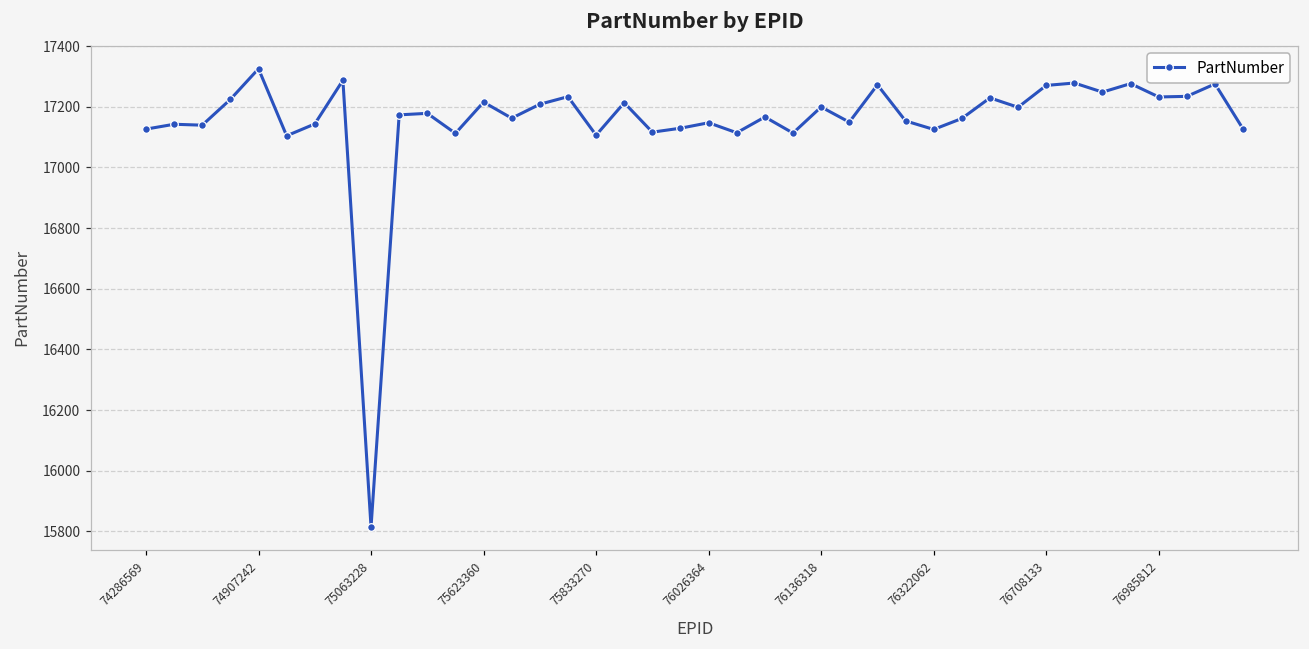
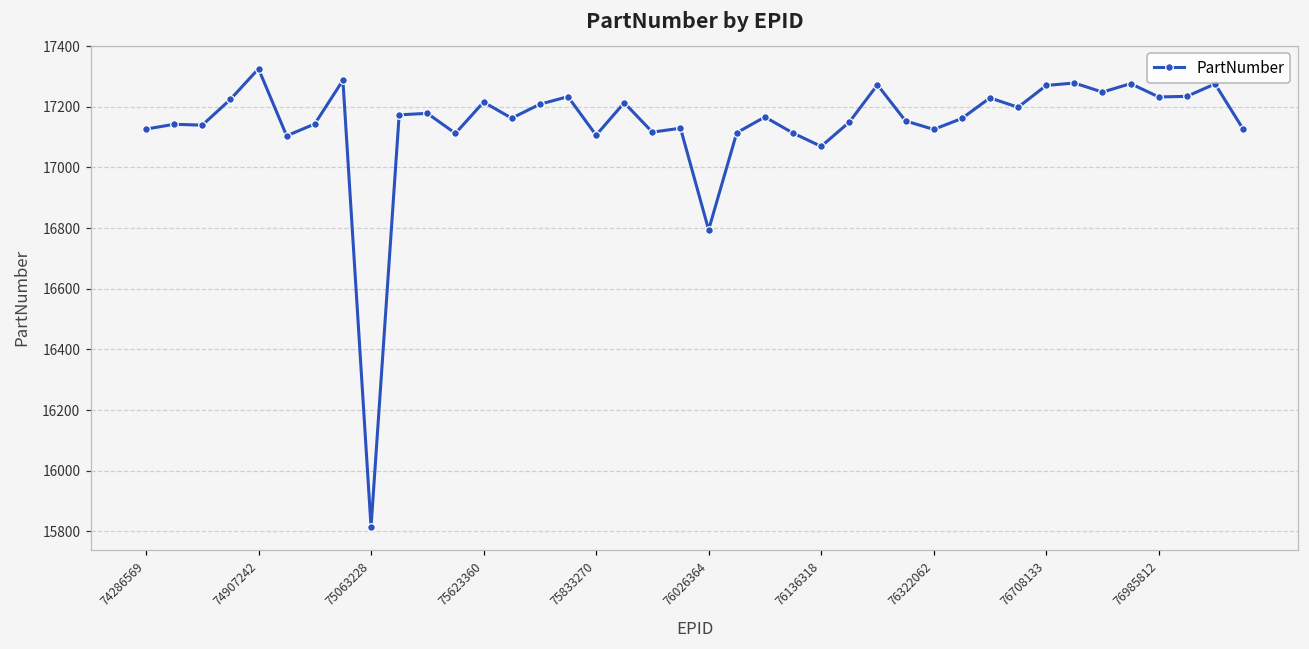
76026364: 17150 -> 16790
76136318: 17200 -> 17070
